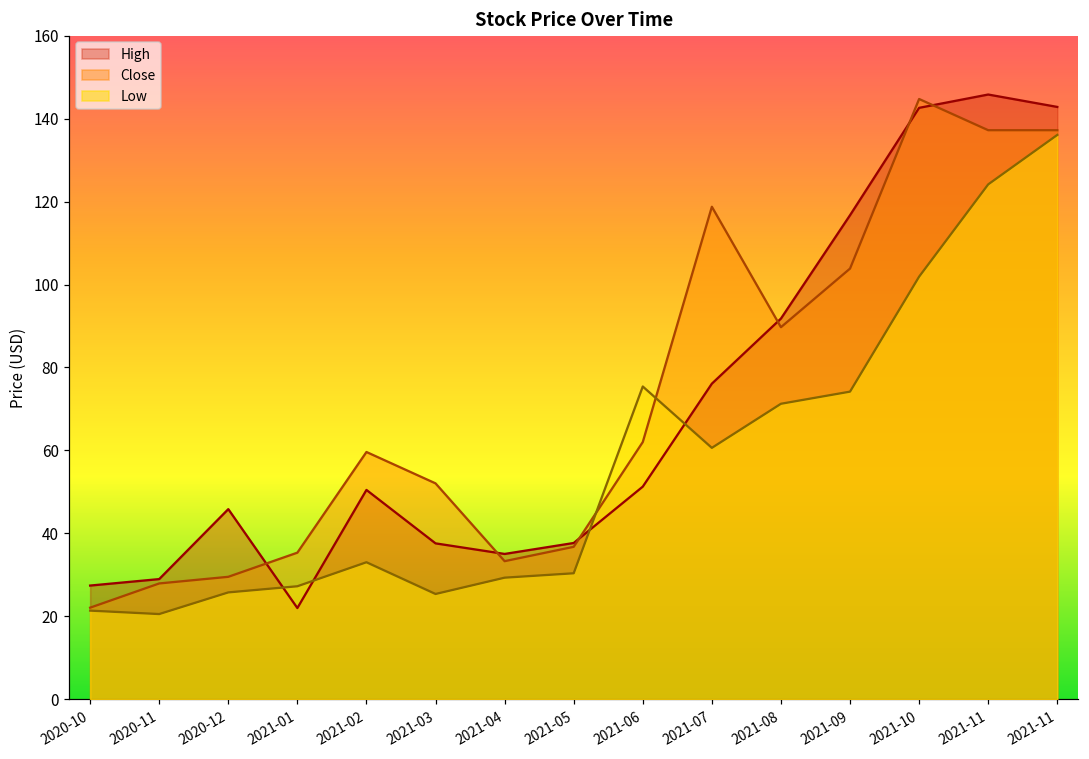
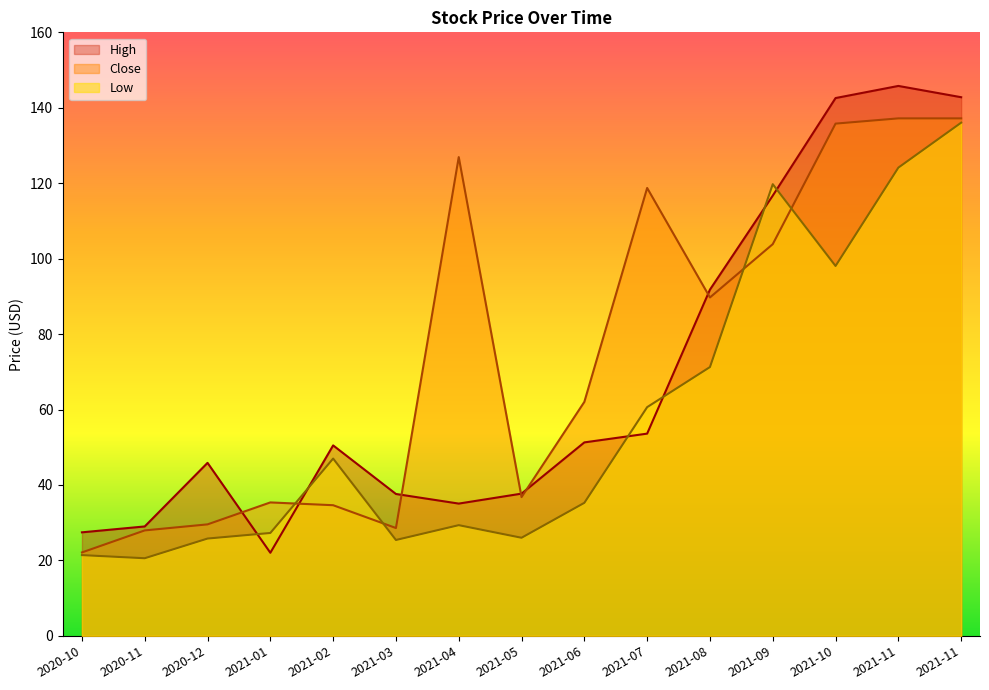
Close, 2021-02: 60 -> 35
Low, 2021-02: 33 -> 47
Close, 2021-03: 52 -> 29
Close, 2021-04: 33 -> 127
Low, 2021-05: 30 -> 26
Low, 2021-06: 75 -> 35
High, 2021-07: 76 -> 54
Low, 2021-09: 74 -> 120
Close, 2021-10: 145 -> 136
Low, 2021-10: 102 -> 98
